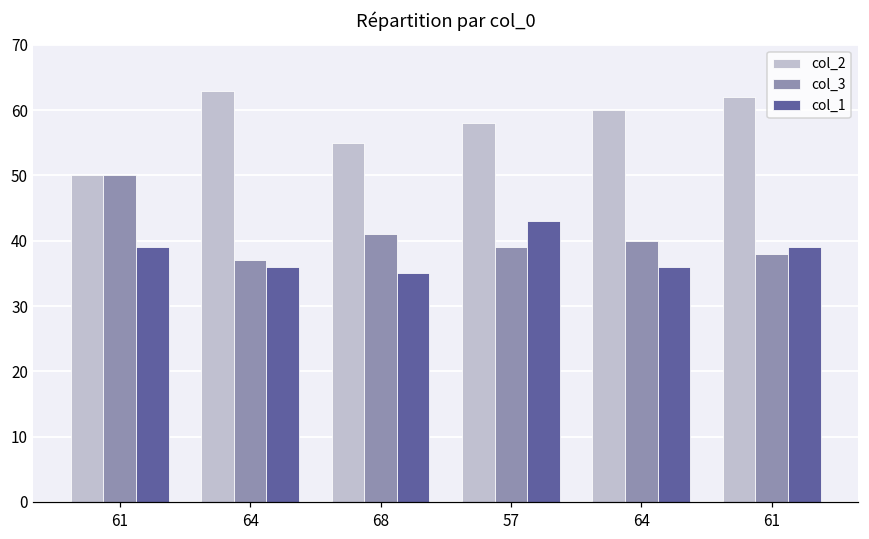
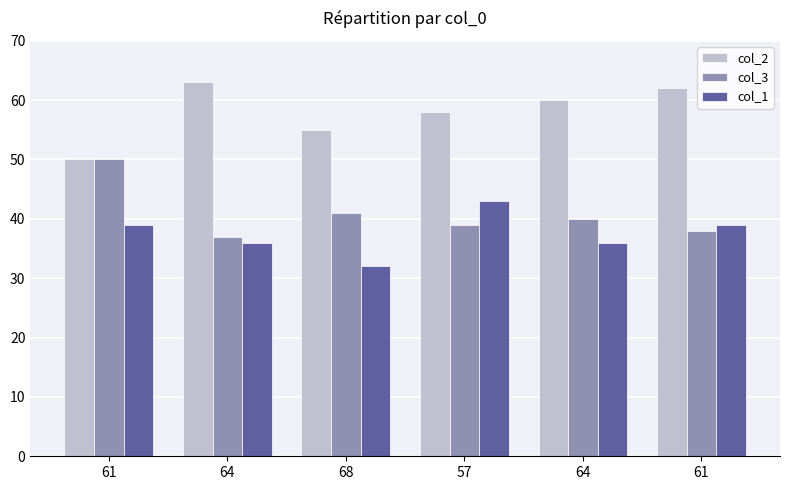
col_1, 68: 35 -> 32
